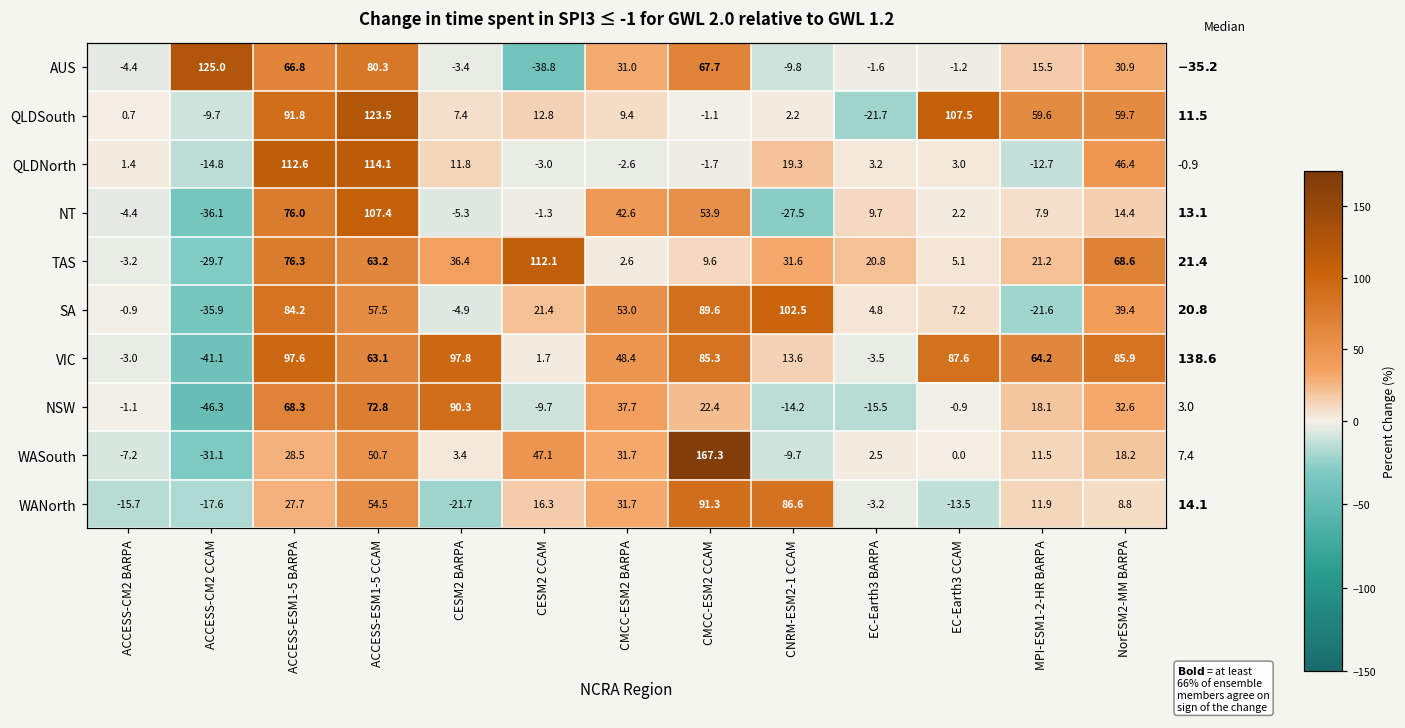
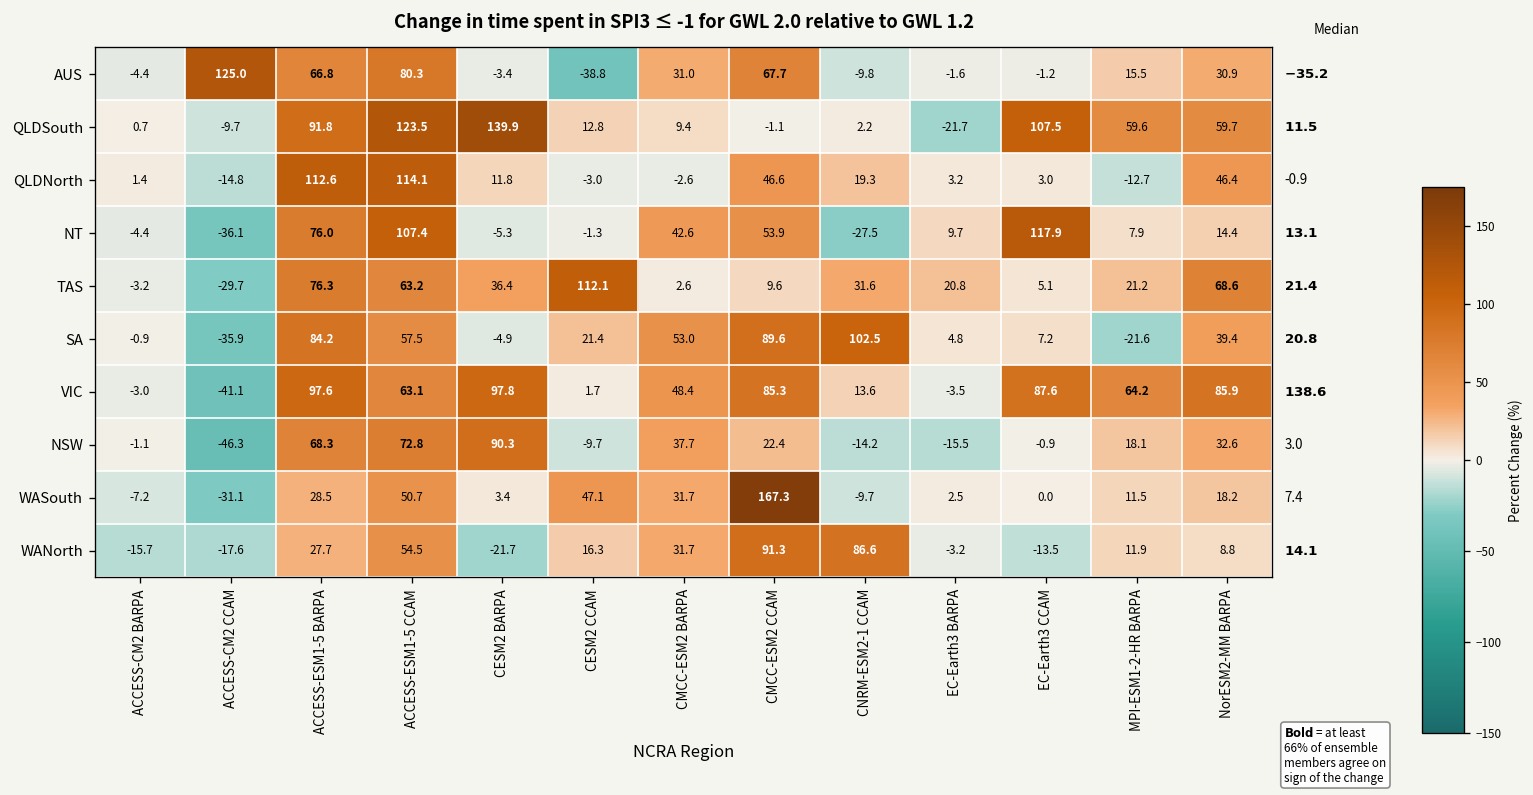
QLDSouth, CESM2 BARPA: 7.4 -> 139.9
QLDNorth, CMCC-ESM2 CCAM: -1.7 -> 46.6
NT, EC-Earth3 CCAM: 2.2 -> 117.9
